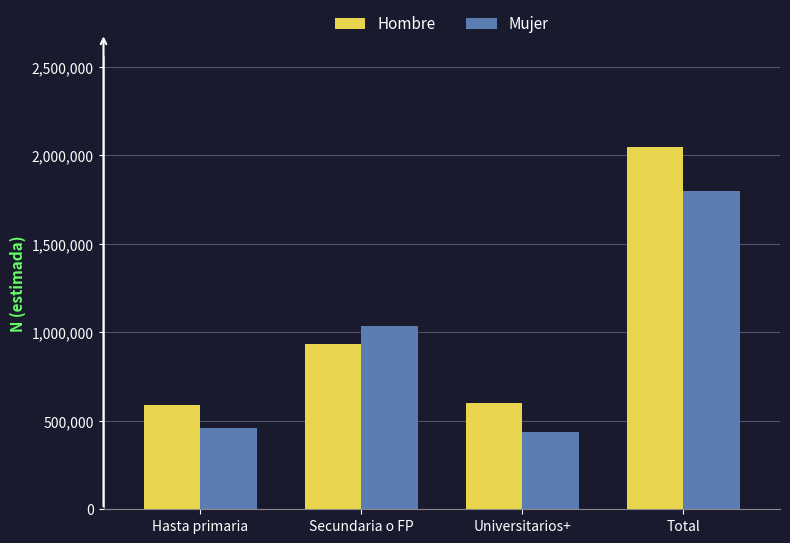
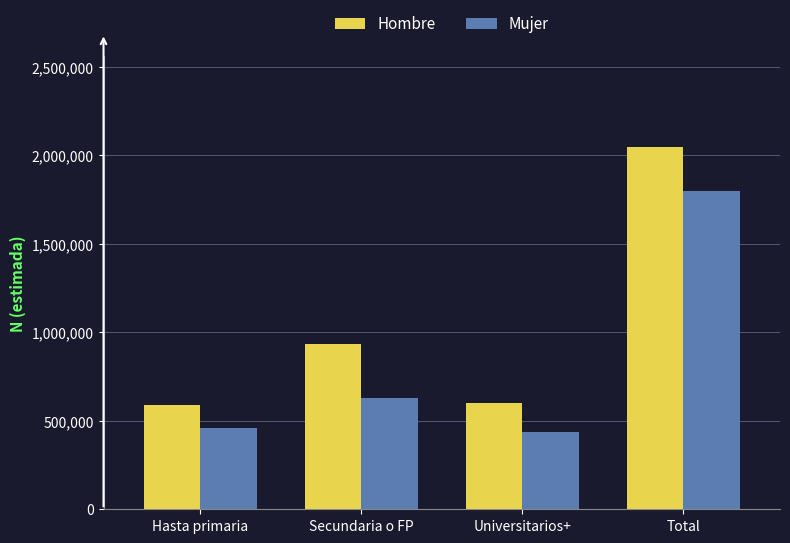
Mujer, Secundaria o FP: 1,040,000 -> 630,000
